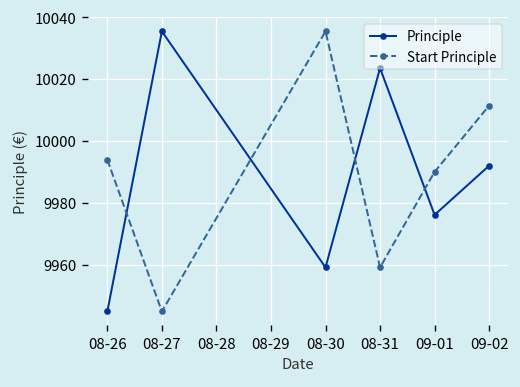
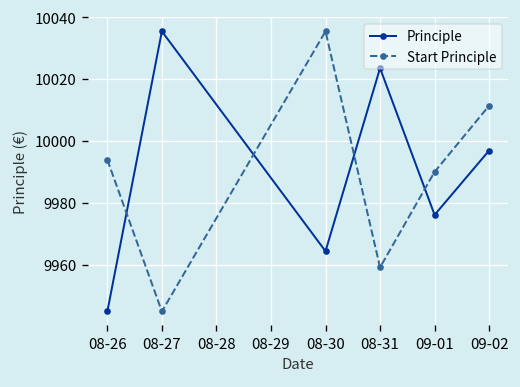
Principle, 08-30: 9959 -> 9964
Principle, 09-02: 9992 -> 9997
